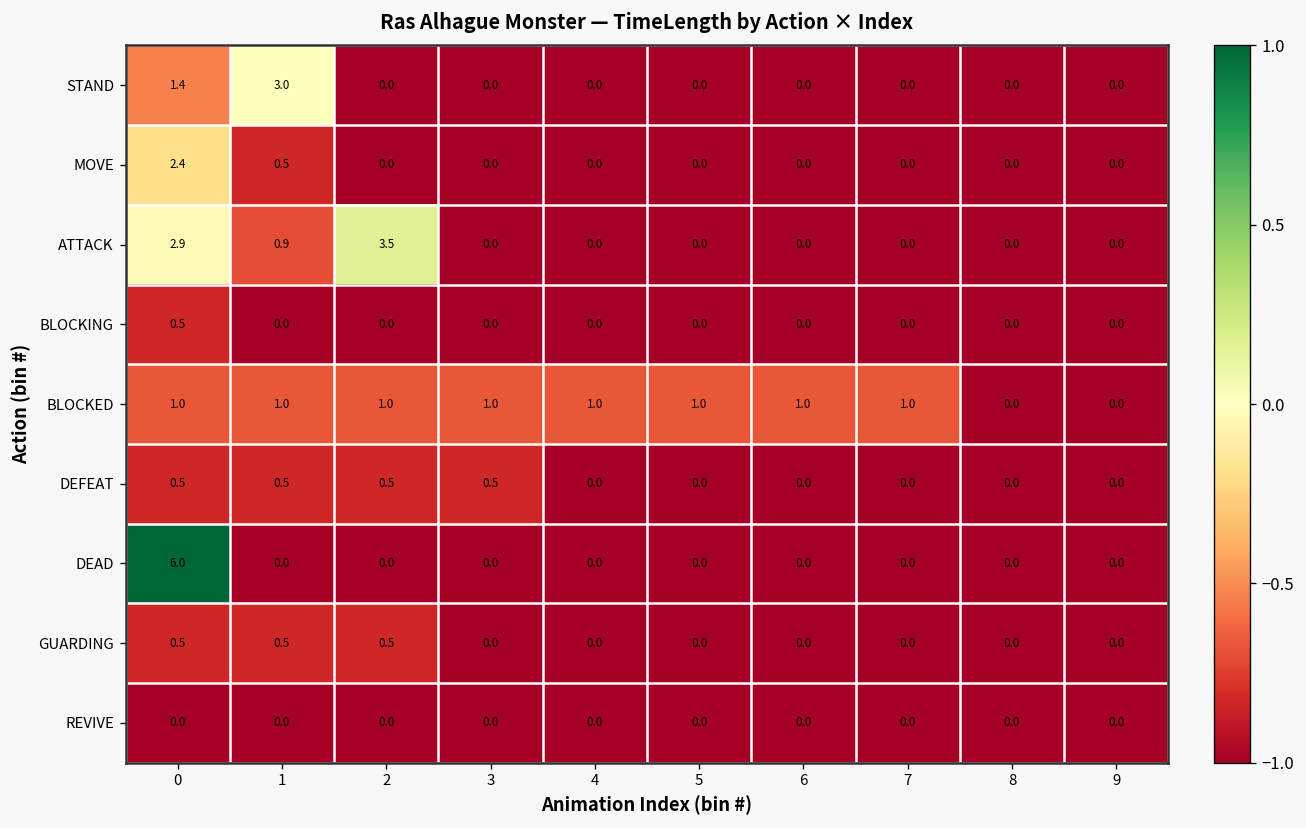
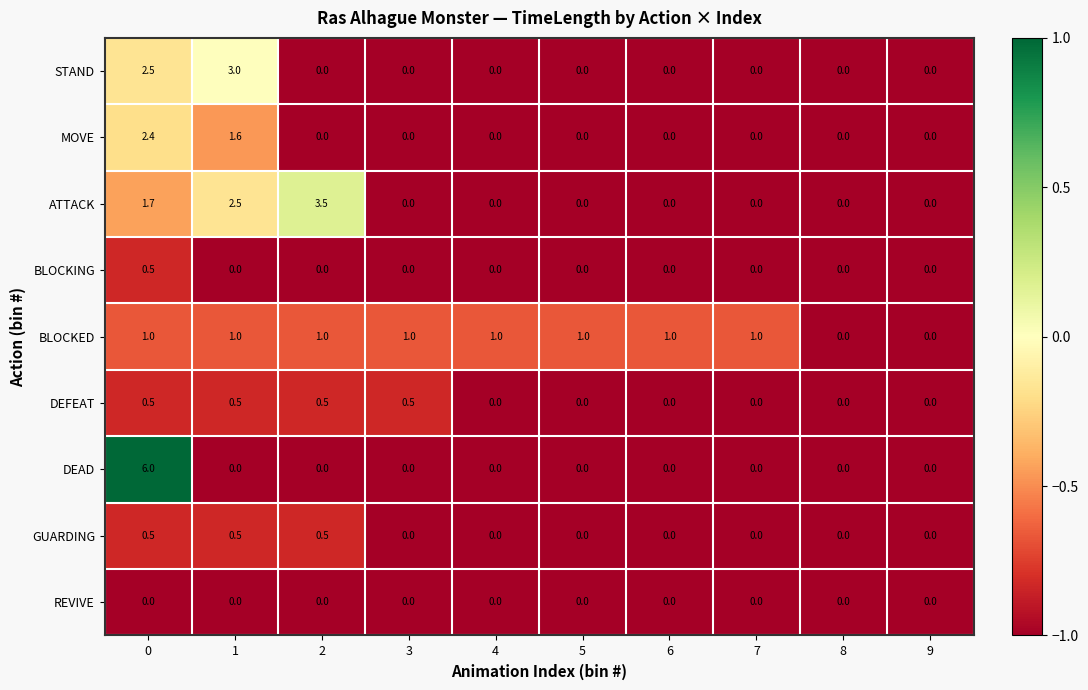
STAND, 0: 1.4 -> 2.5
MOVE, 1: 0.5 -> 1.6
ATTACK, 0: 2.9 -> 1.7
ATTACK, 1: 0.9 -> 2.5
